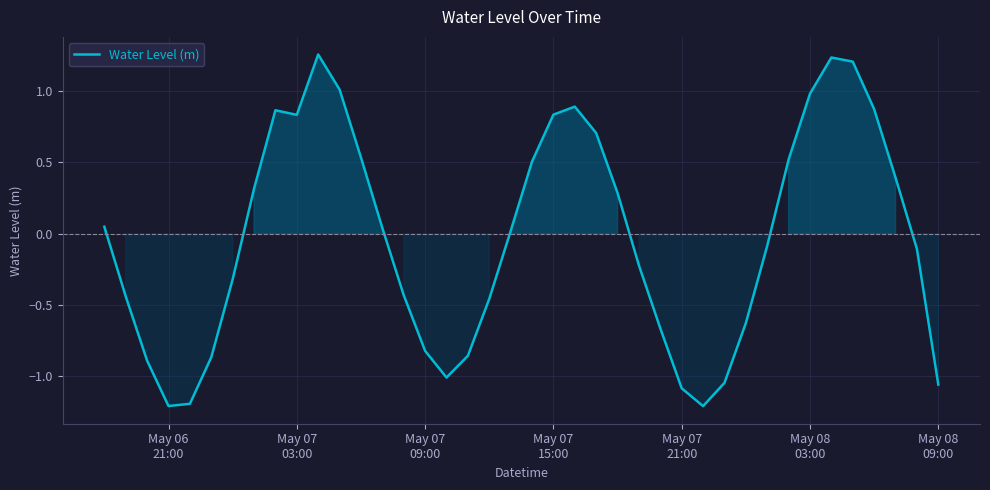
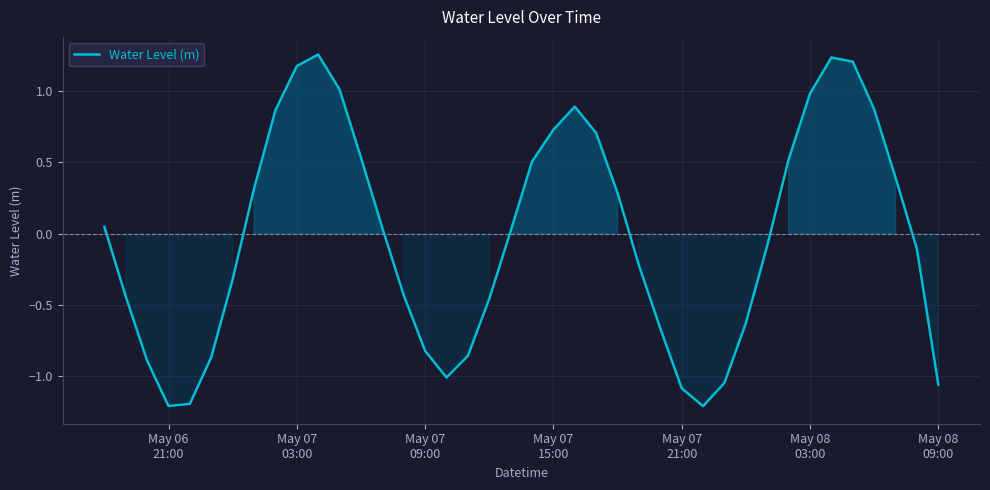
May 07 03:00: 0.83 -> 1.17
May 07 15:00: 0.83 -> 0.73
